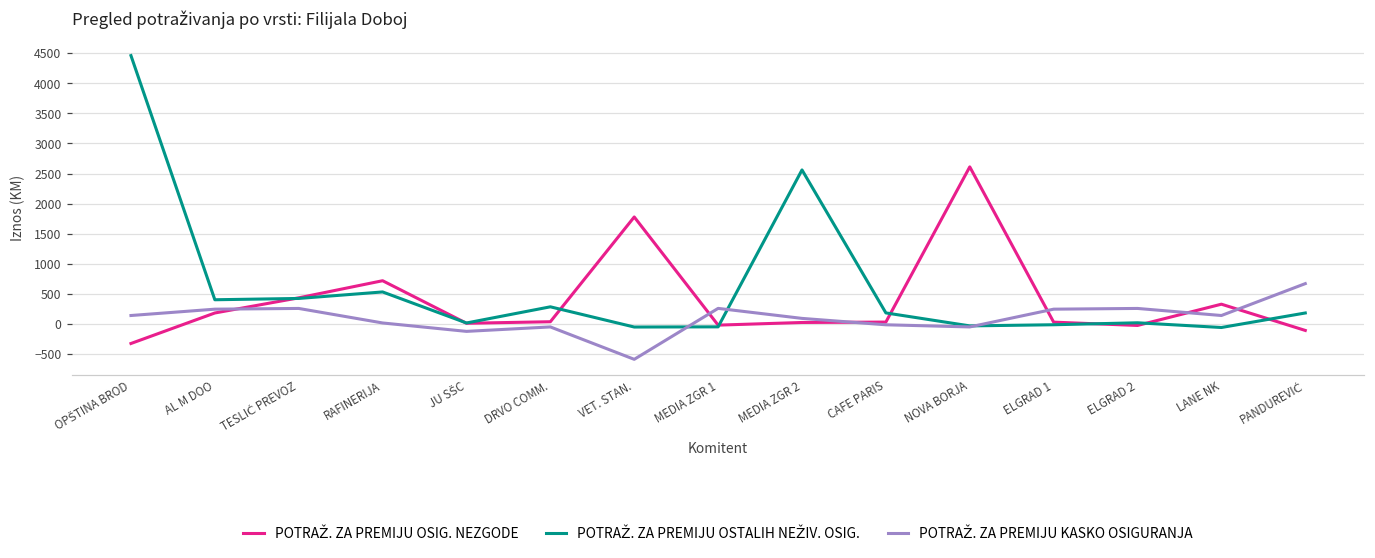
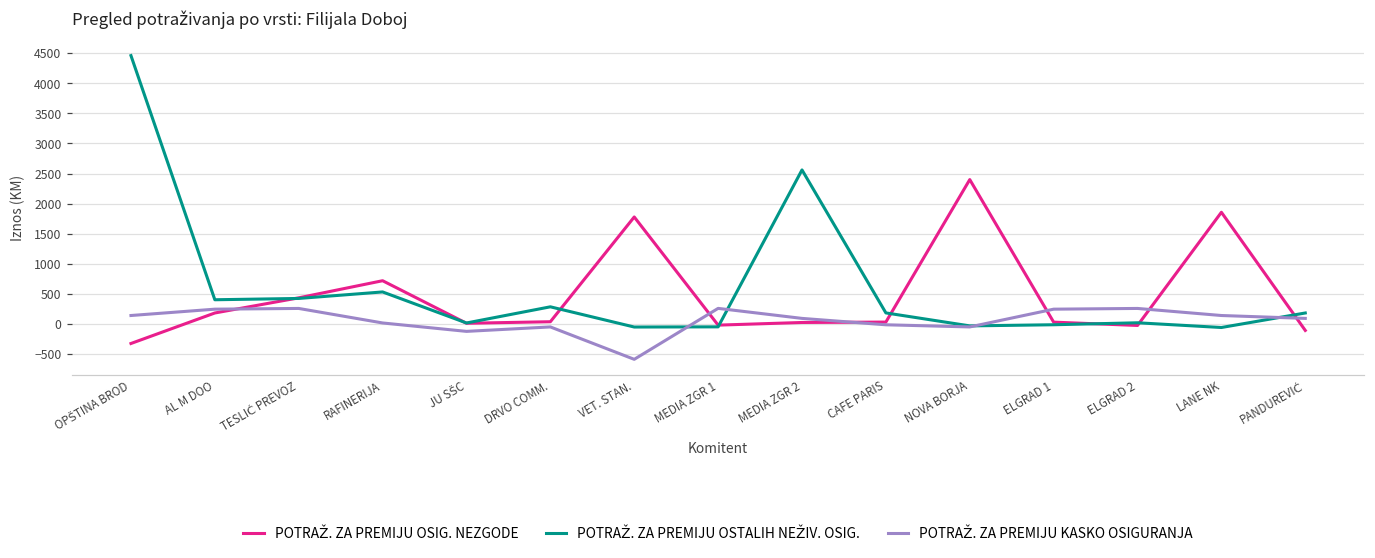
POTRAŽ. ZA PREMIJU OSIG. NEZGODE, NOVA BORJA: 2600 -> 2400
POTRAŽ. ZA PREMIJU OSIG. NEZGODE, LANE NK: 300 -> 1900
POTRAŽ. ZA PREMIJU KASKO OSIGURANJA, PANDUREVIĆ: 700 -> 100
